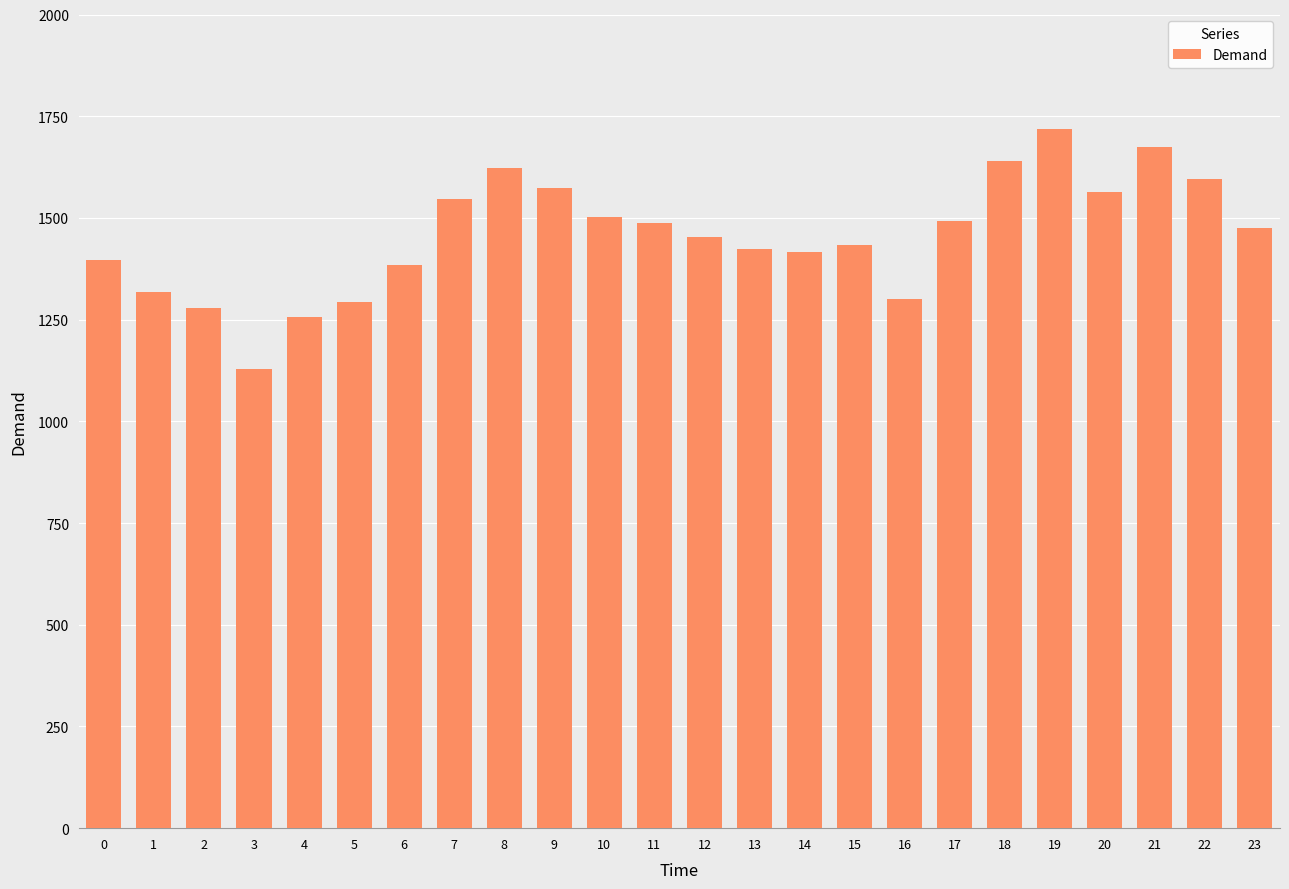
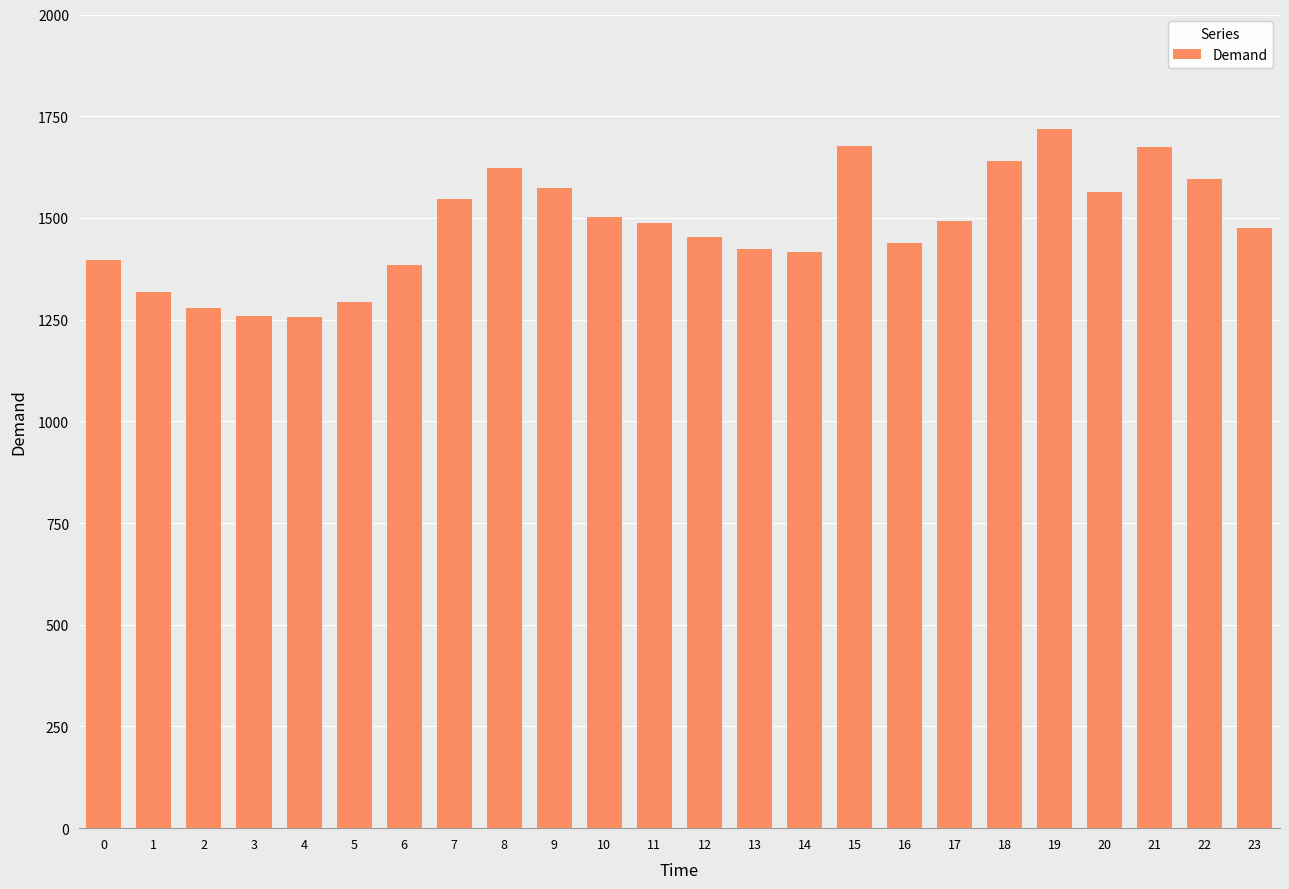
3: 1130 -> 1260
15: 1430 -> 1680
16: 1300 -> 1440
